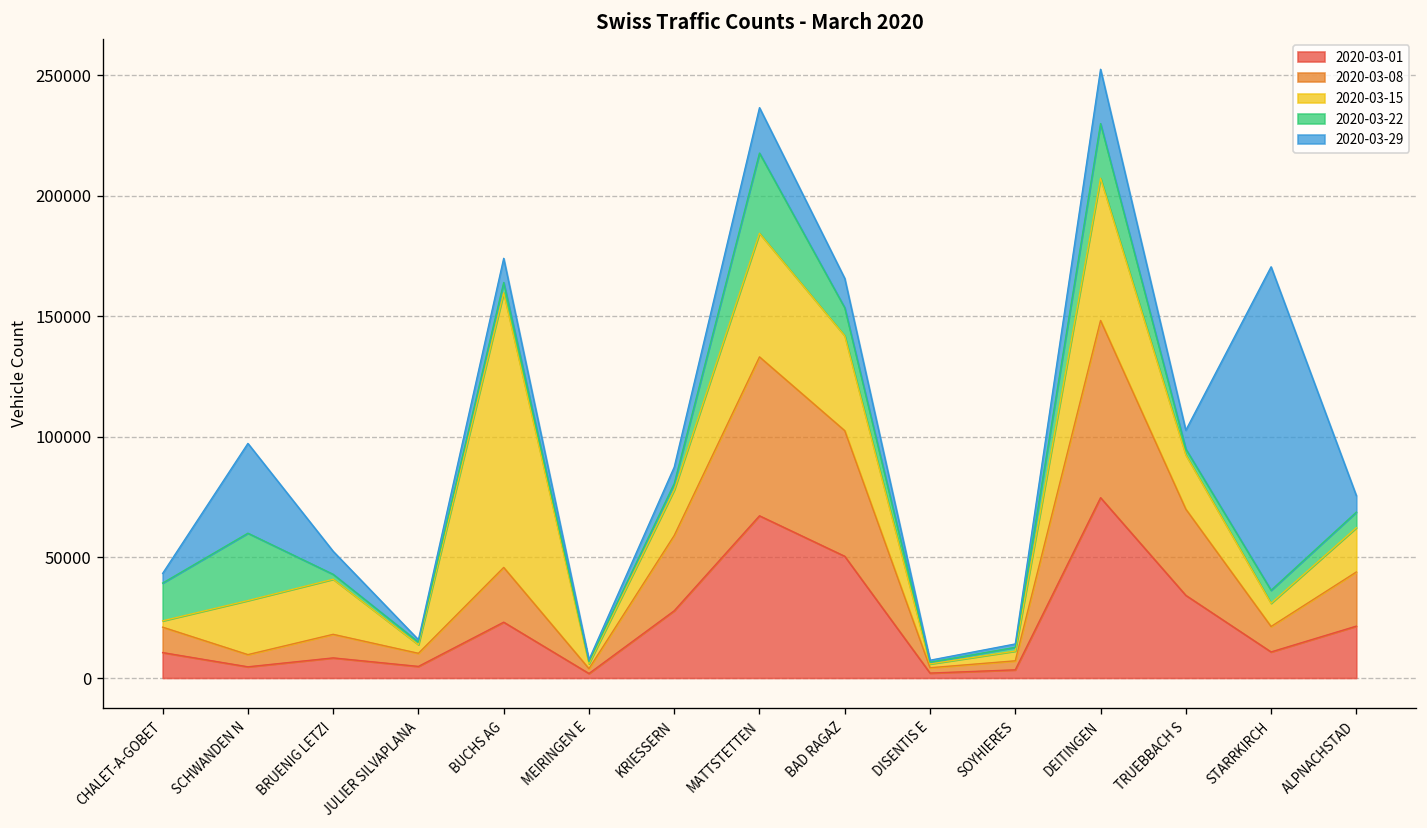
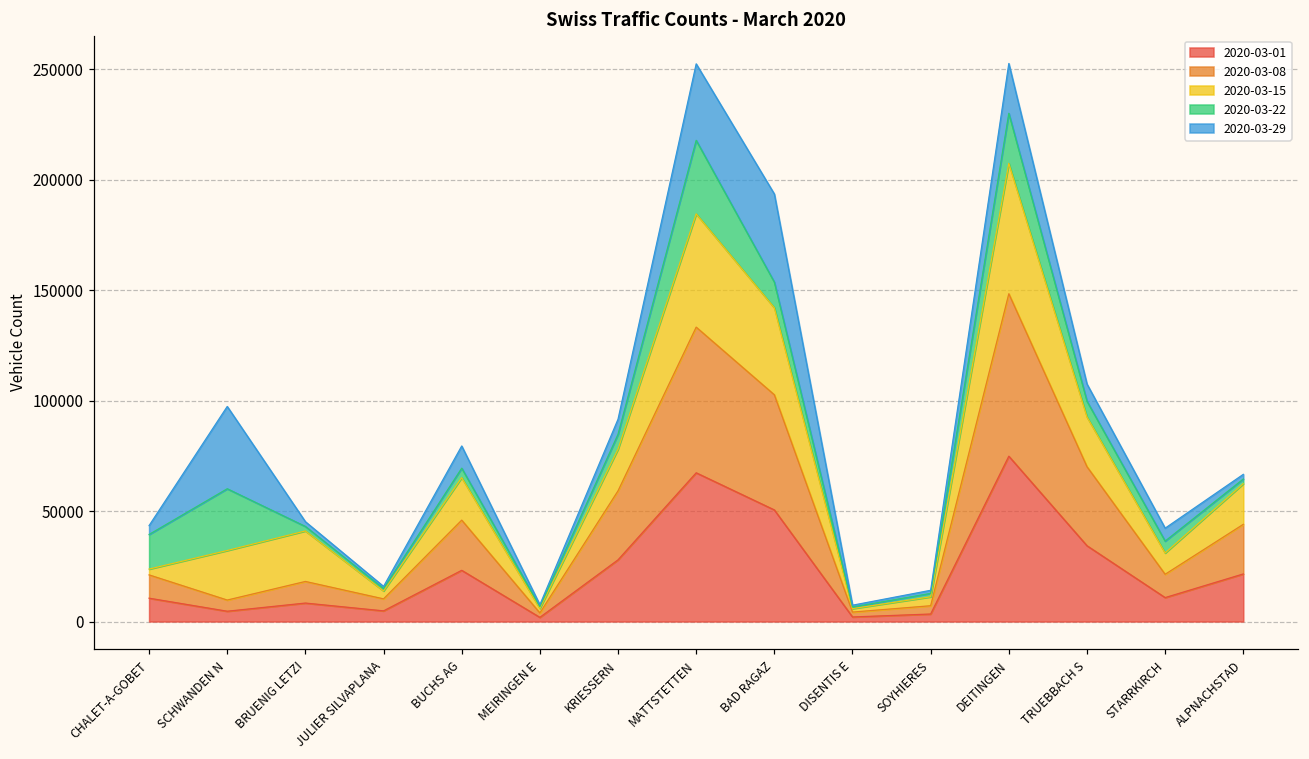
2020-03-29, BRUENIG LETZI: 10000 -> 2000
2020-03-15, BUCHS AG: 114000 -> 19000
2020-03-22, KRIESSERN: 3000 -> 7000
2020-03-29, MATTSTETTEN: 19000 -> 35000
2020-03-29, BAD RAGAZ: 12000 -> 40000
2020-03-22, TRUEBBACH S: 2000 -> 7000
2020-03-29, STARRKIRCH: 134000 -> 6000
2020-03-22, ALPNACHSTAD: 6000 -> 2000
2020-03-29, ALPNACHSTAD: 7000 -> 2000
